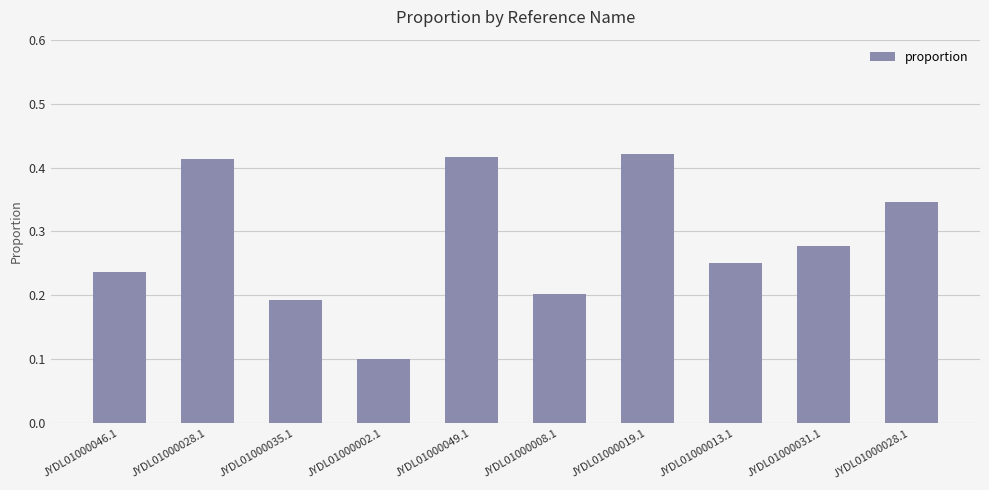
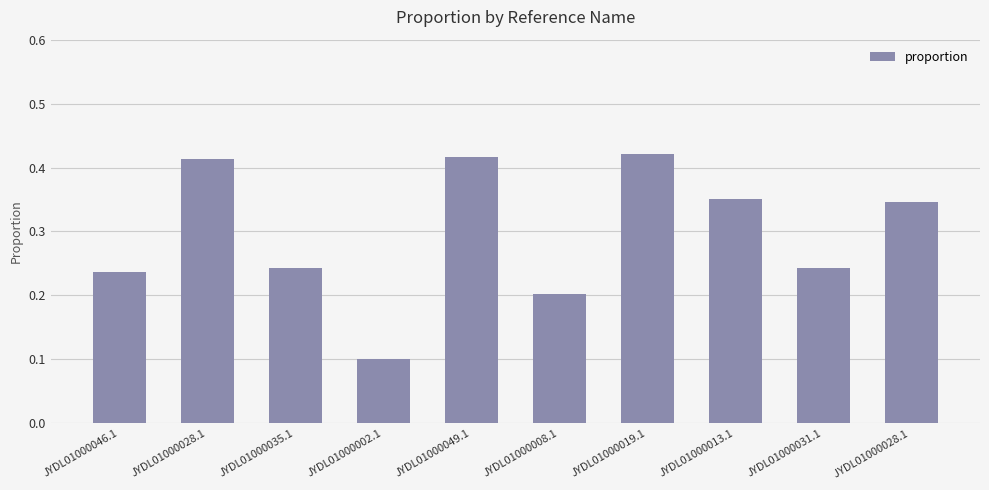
JYDL01000035.1: 0.19 -> 0.24
JYDL01000013.1: 0.25 -> 0.35
JYDL01000031.1: 0.28 -> 0.24
